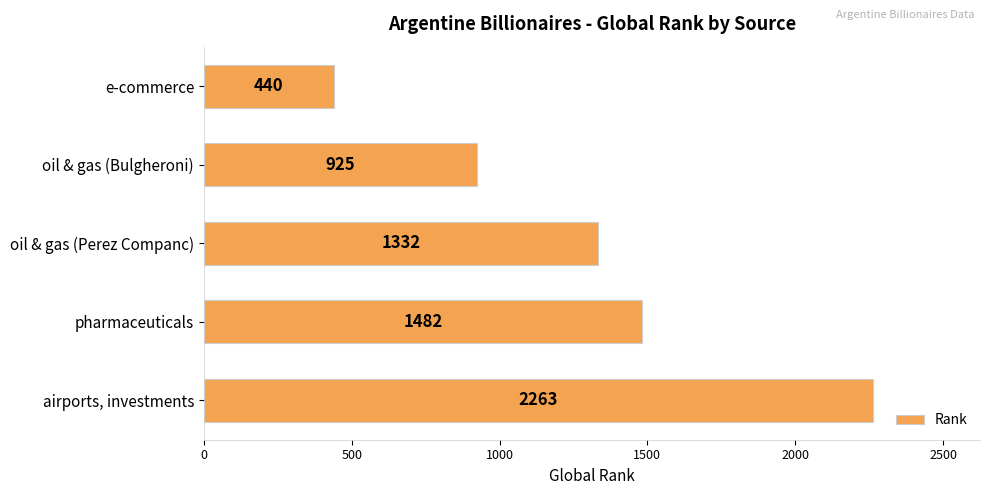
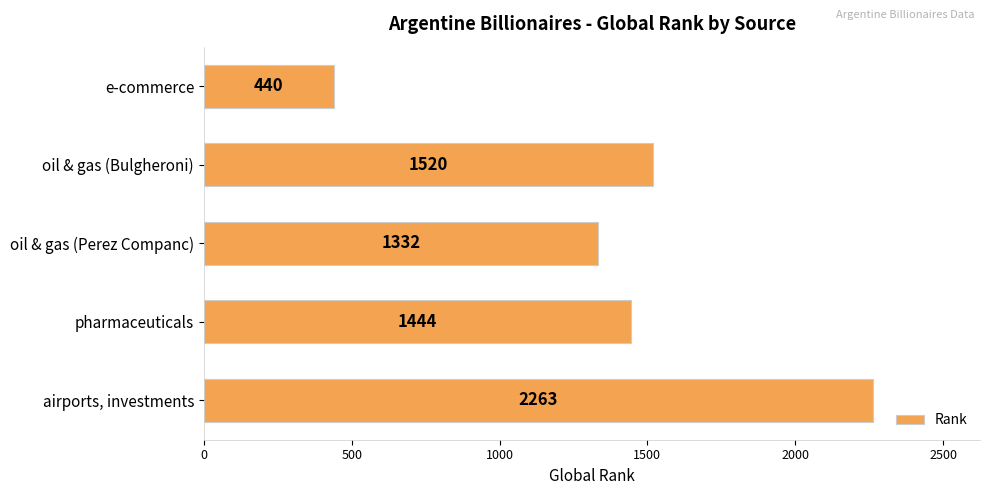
oil & gas (Bulgheroni): 925 -> 1520
pharmaceuticals: 1482 -> 1444
